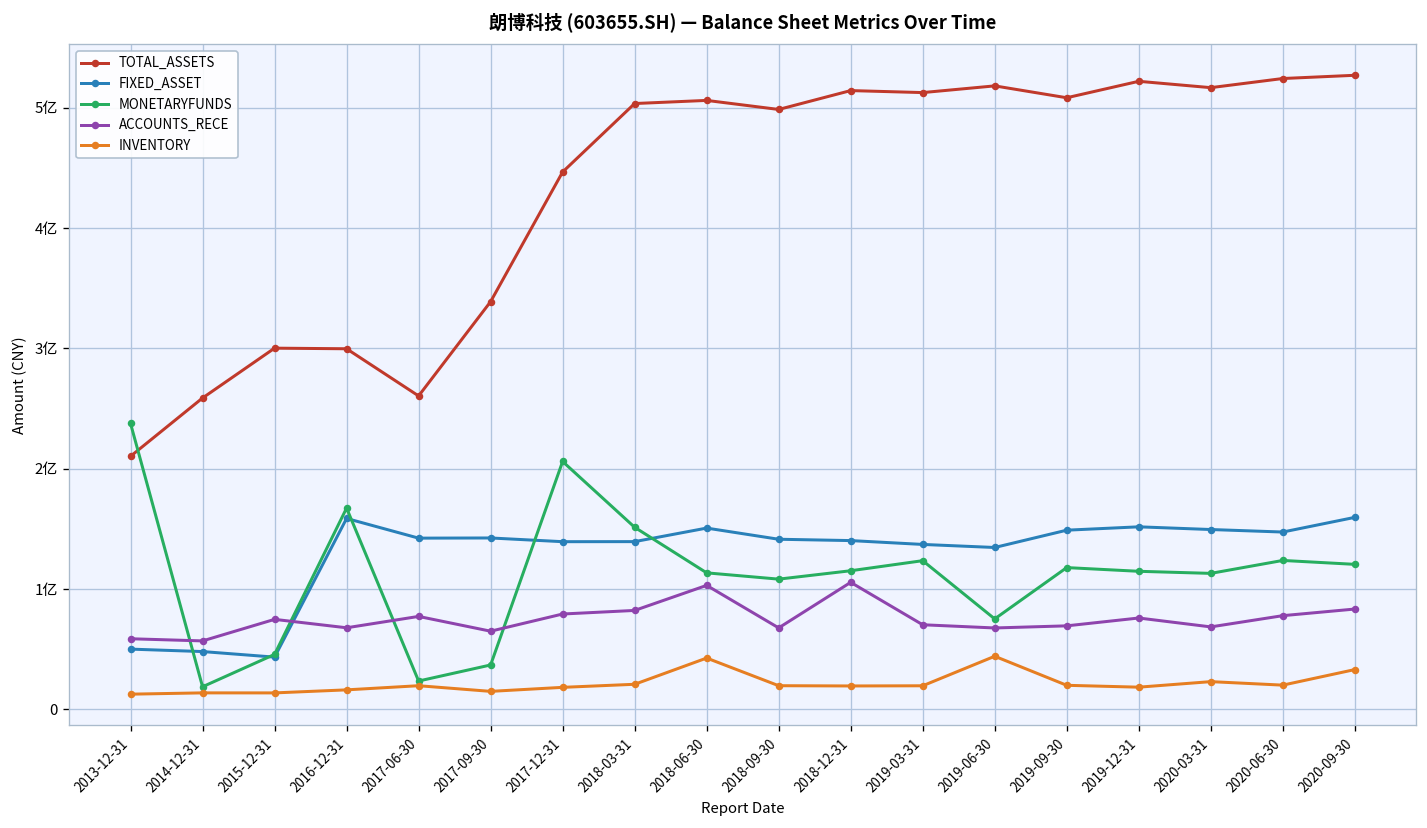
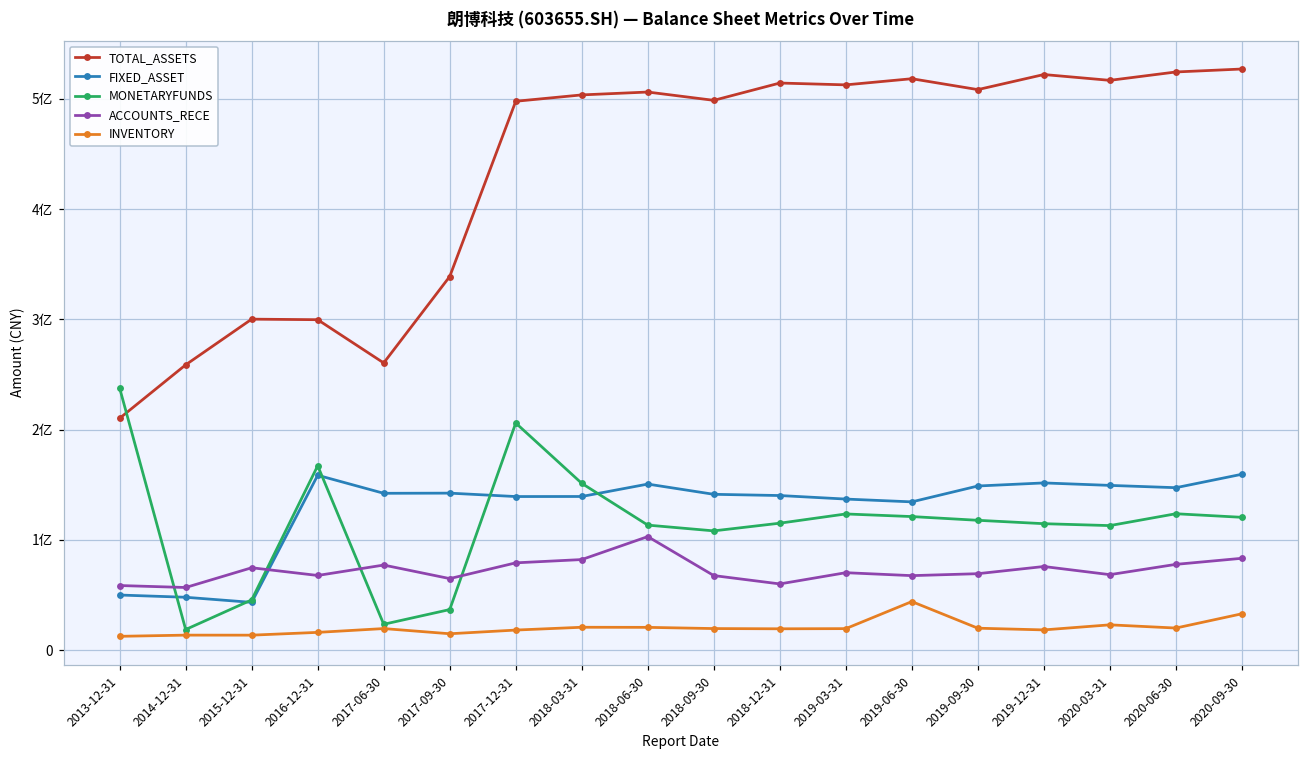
TOTAL_ASSETS, 2017-12-31: 4.47亿 -> 4.98亿
INVENTORY, 2018-06-30: 0.43亿 -> 0.21亿
ACCOUNTS_RECE, 2018-12-31: 1.06亿 -> 0.60亿
MONETARYFUNDS, 2019-06-30: 0.75亿 -> 1.21亿
